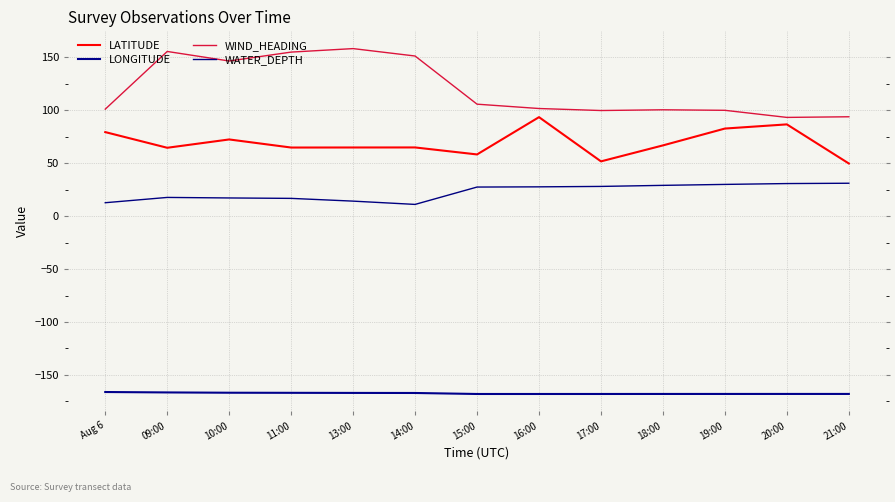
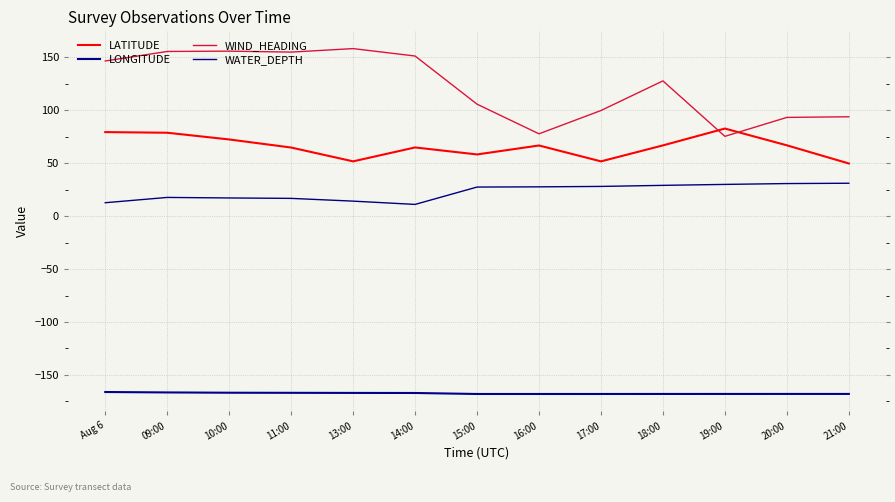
WIND_HEADING, Aug 6: 101 -> 147
LATITUDE, 09:00: 65 -> 79
WIND_HEADING, 10:00: 147 -> 156
LATITUDE, 13:00: 65 -> 52
LATITUDE, 16:00: 94 -> 67
WIND_HEADING, 16:00: 102 -> 78
WIND_HEADING, 18:00: 101 -> 128
WIND_HEADING, 19:00: 100 -> 75
LATITUDE, 20:00: 87 -> 67
